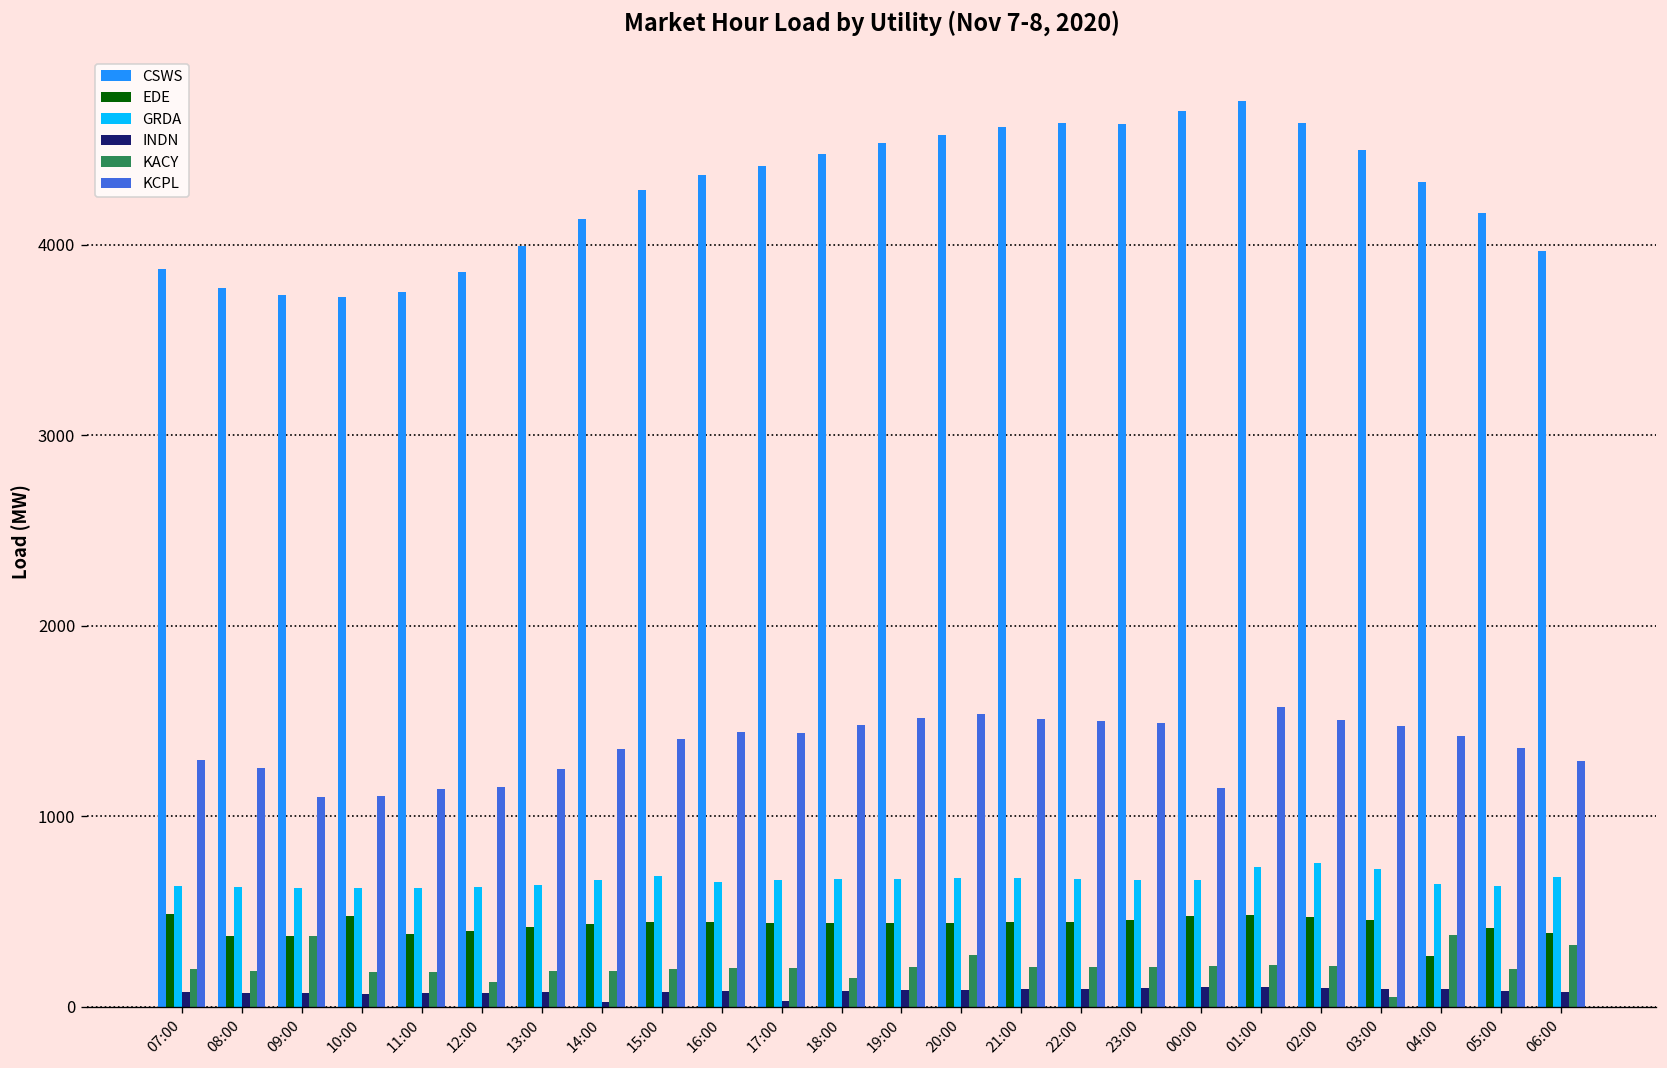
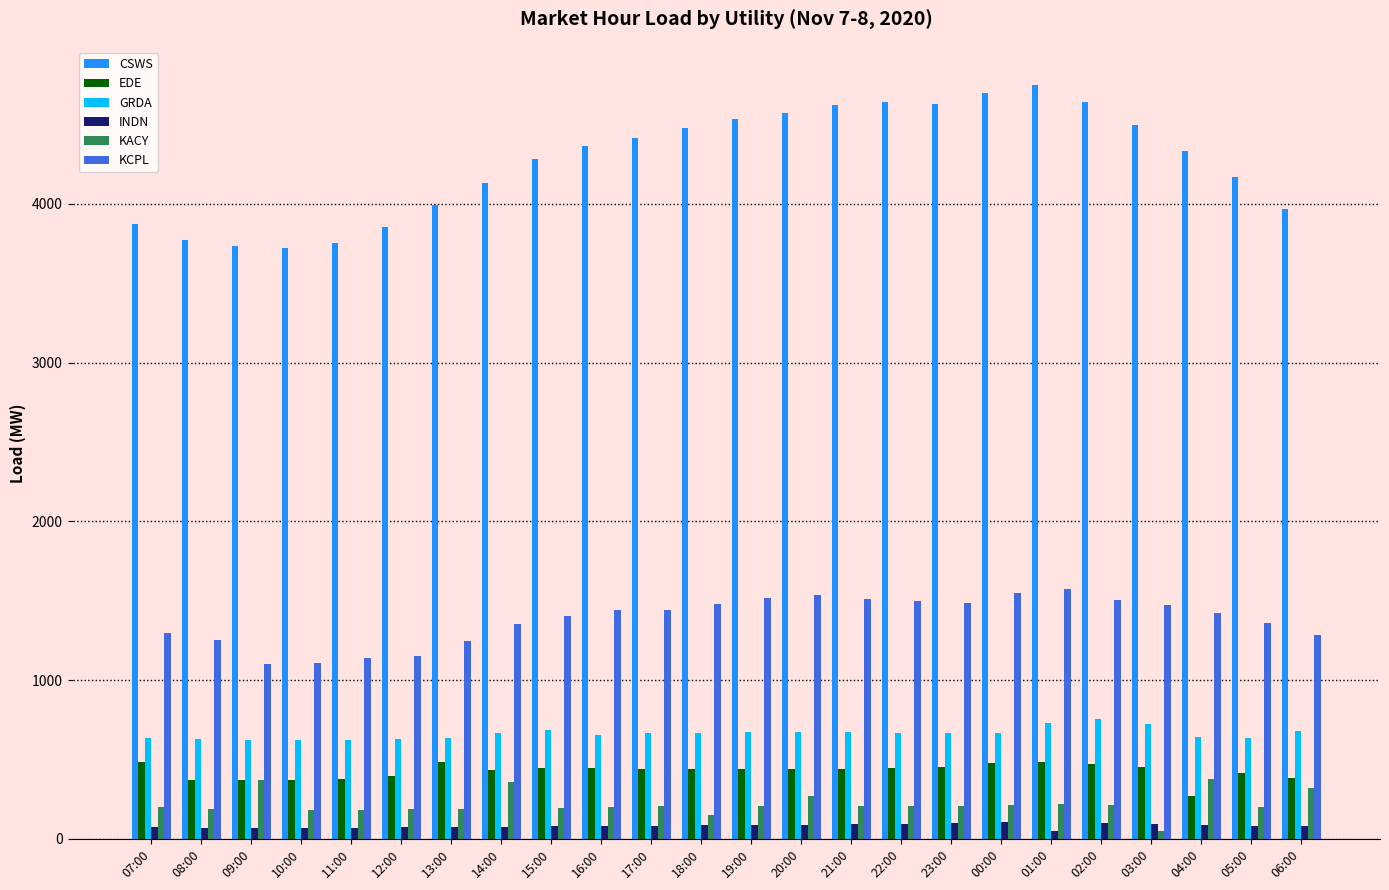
EDE, 10:00: 470 -> 370
KACY, 12:00: 130 -> 190
EDE, 13:00: 420 -> 480
INDN, 14:00: 30 -> 80
KACY, 14:00: 190 -> 360
INDN, 17:00: 30 -> 80
KCPL, 00:00: 1150 -> 1550
INDN, 01:00: 100 -> 50
